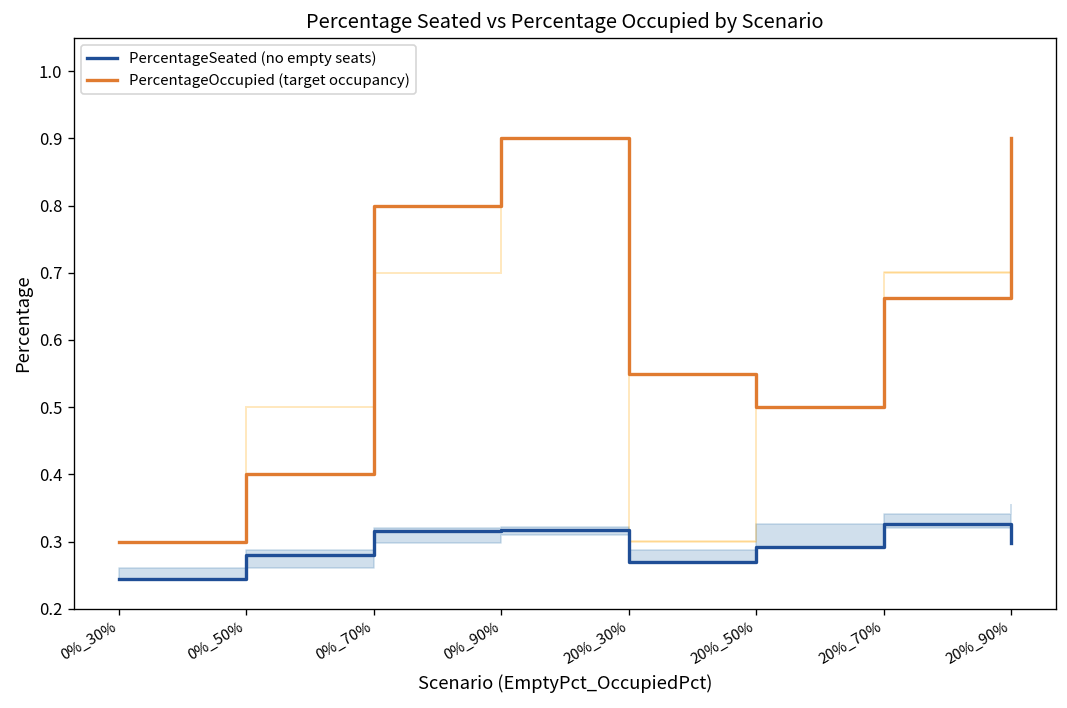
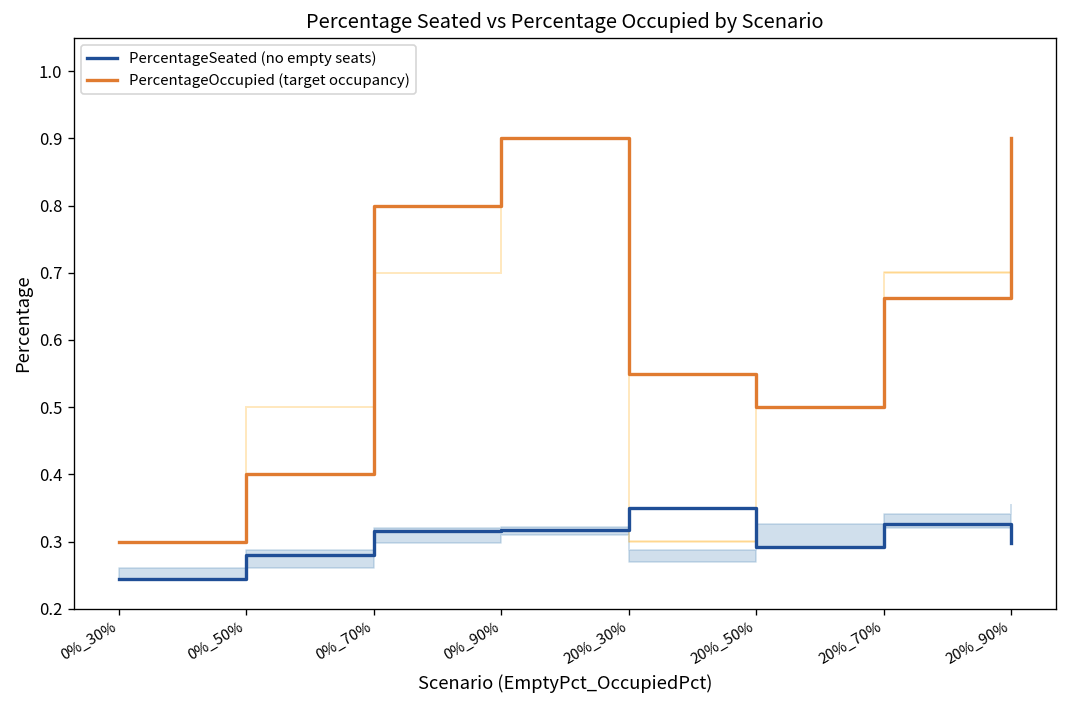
PercentageSeated (no empty seats), 20%_30%: 0.27 -> 0.35
